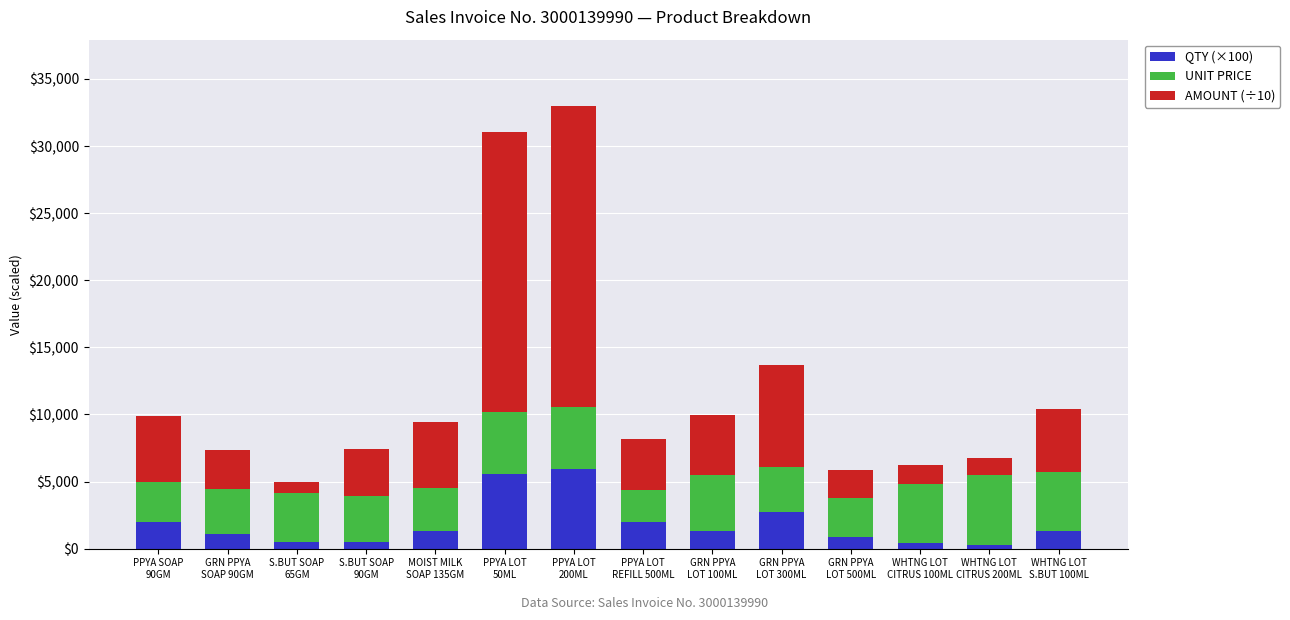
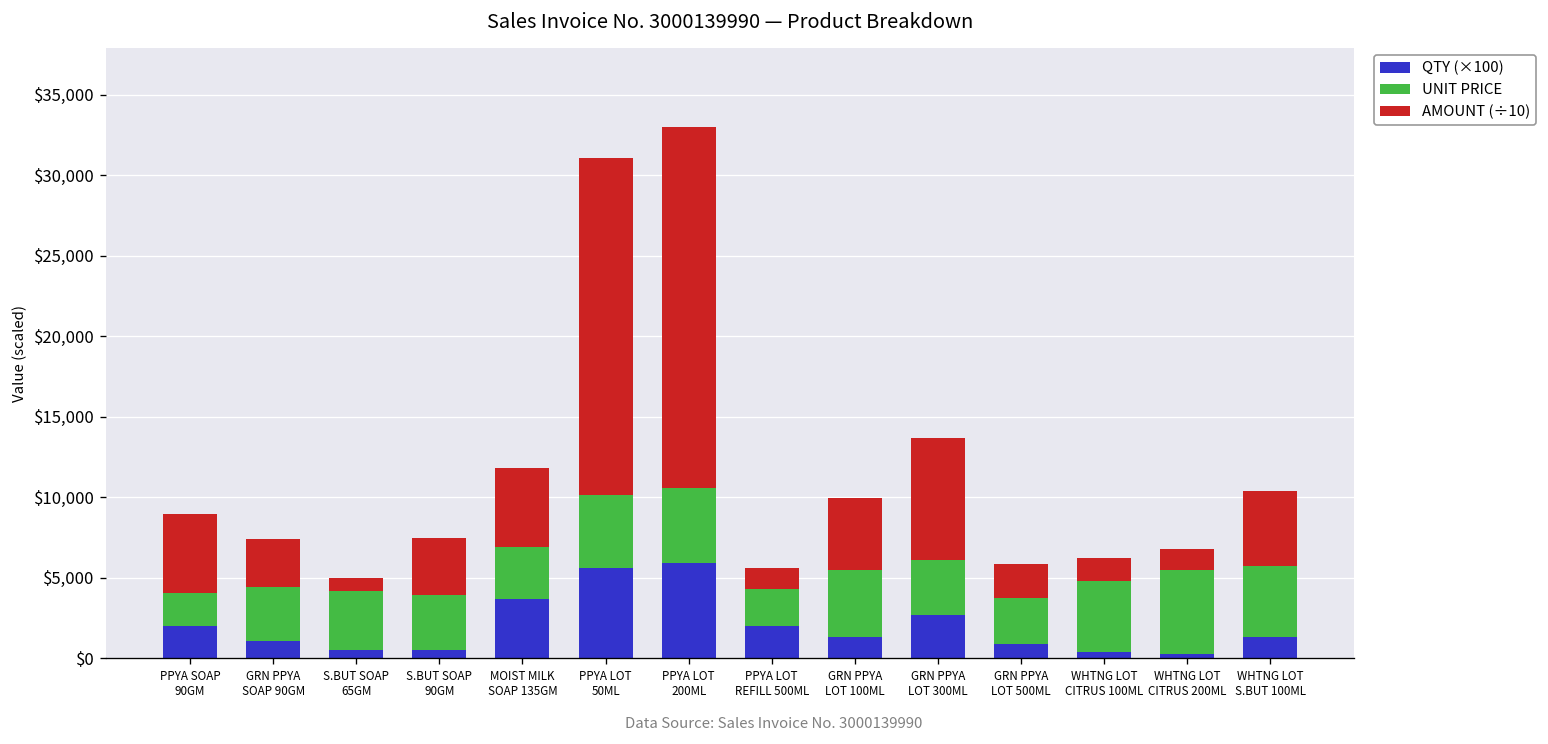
UNIT PRICE, PPYA SOAP 90GM: $3,000 -> $2,000
QTY (×100), MOIST MILK SOAP 135GM: $1,300 -> $3,700
AMOUNT (÷10), PPYA LOT REFILL 500ML: $3,800 -> $1,200
